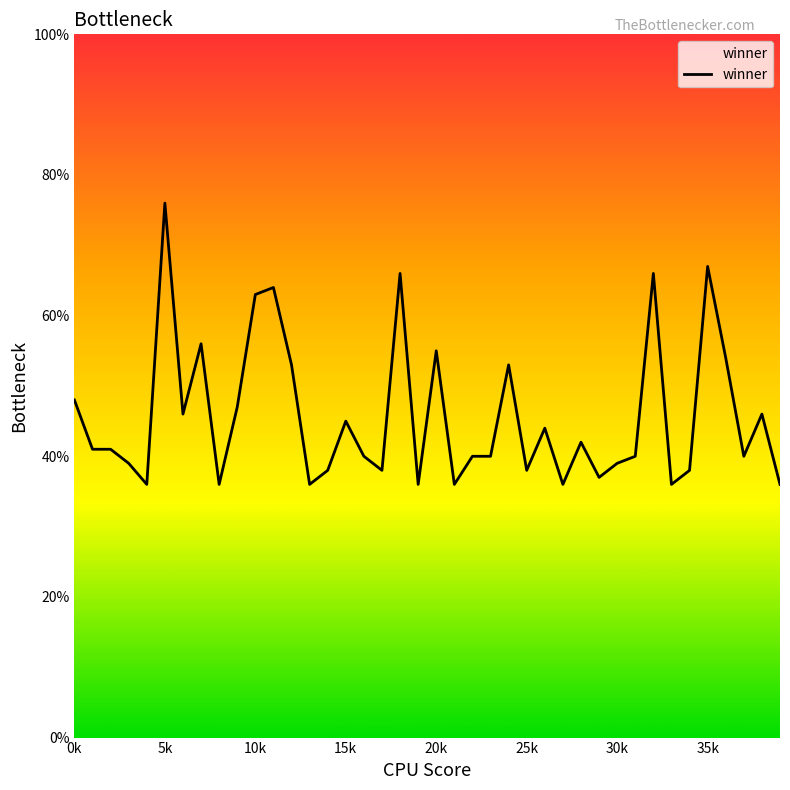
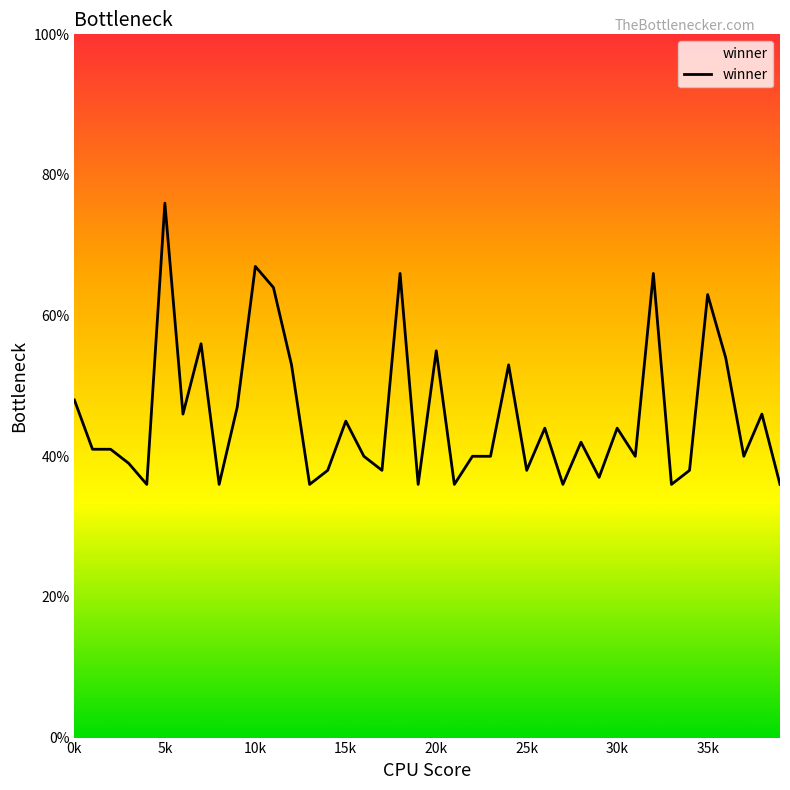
10k: 63% -> 67%
30k: 39% -> 44%
35k: 67% -> 63%
